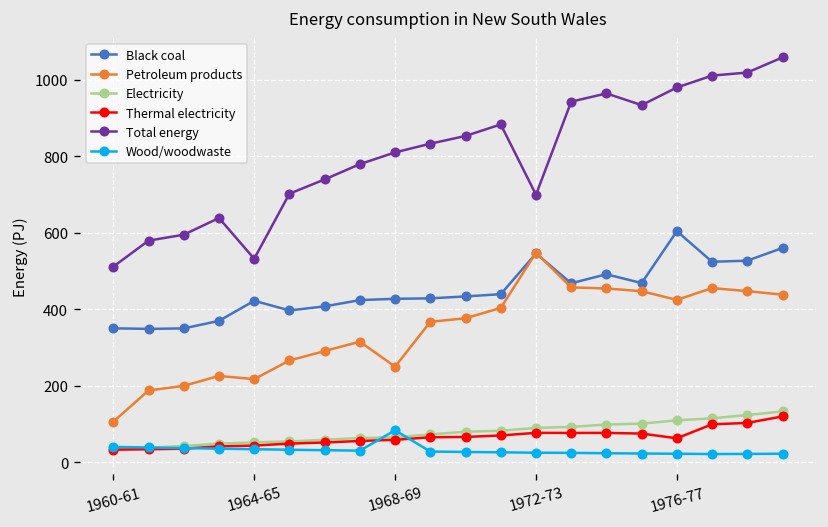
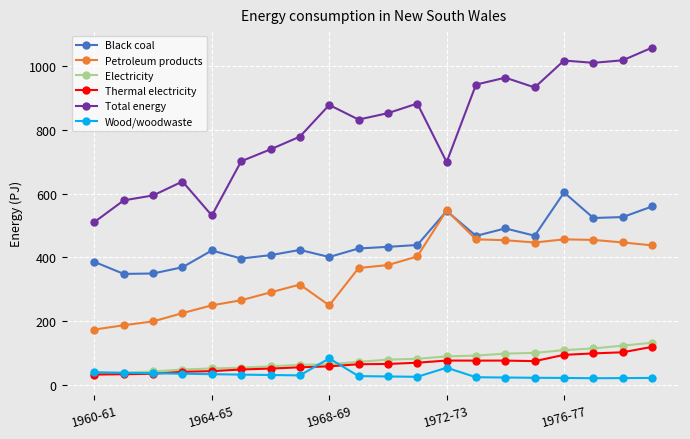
Black coal, 1960-61: 350 -> 390
Petroleum products, 1960-61: 110 -> 170
Petroleum products, 1964-65: 220 -> 250
Black coal, 1968-69: 430 -> 400
Total energy, 1968-69: 810 -> 880
Wood/woodwaste, 1972-73: 20 -> 50
Petroleum products, 1976-77: 420 -> 460
Thermal electricity, 1976-77: 60 -> 90
Total energy, 1976-77: 980 -> 1020
